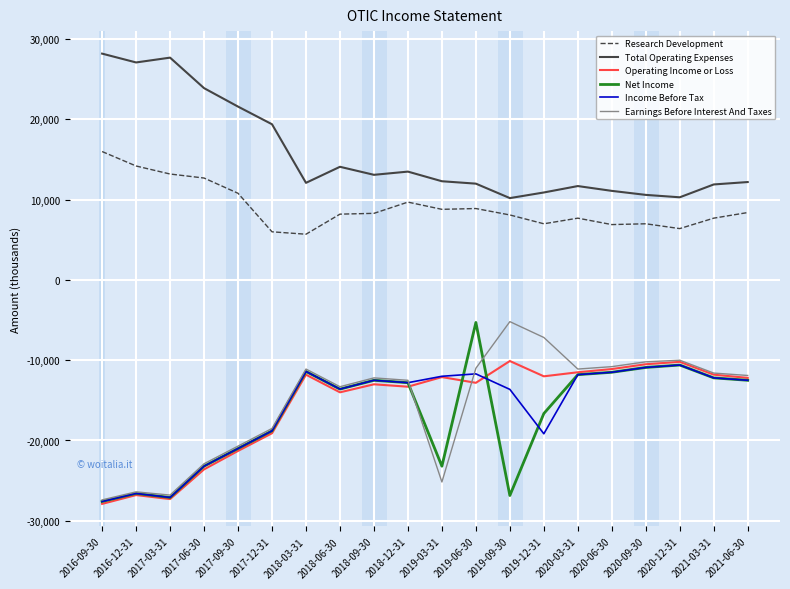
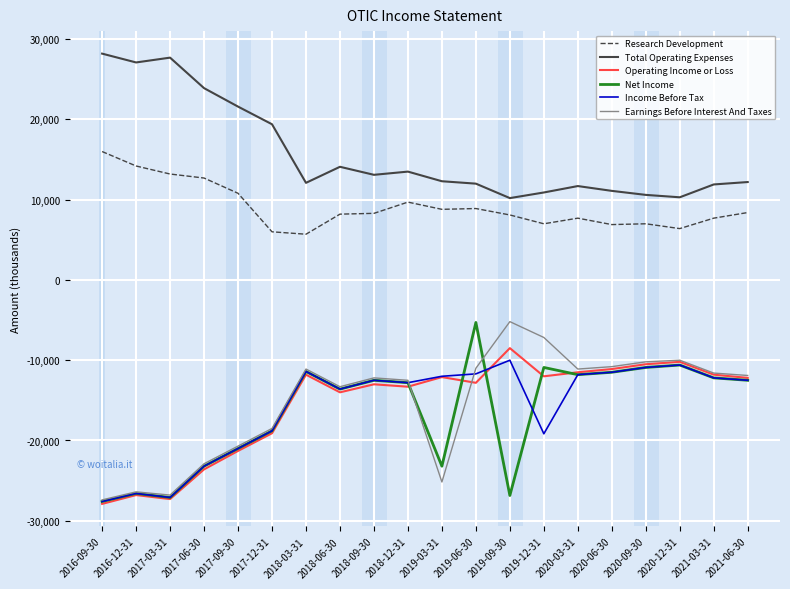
Operating Income or Loss, 2019-09-30: -10,000 -> -8,000
Income Before Tax, 2019-09-30: -14,000 -> -10,000
Net Income, 2019-12-31: -17,000 -> -11,000
